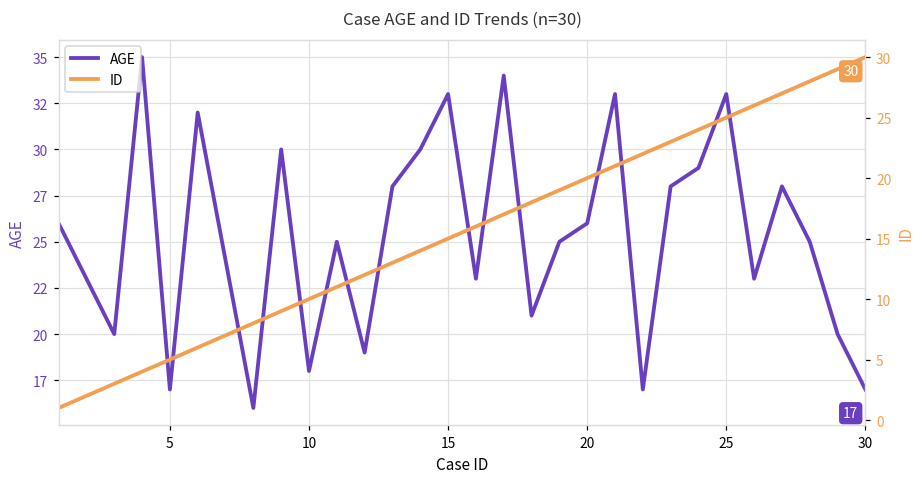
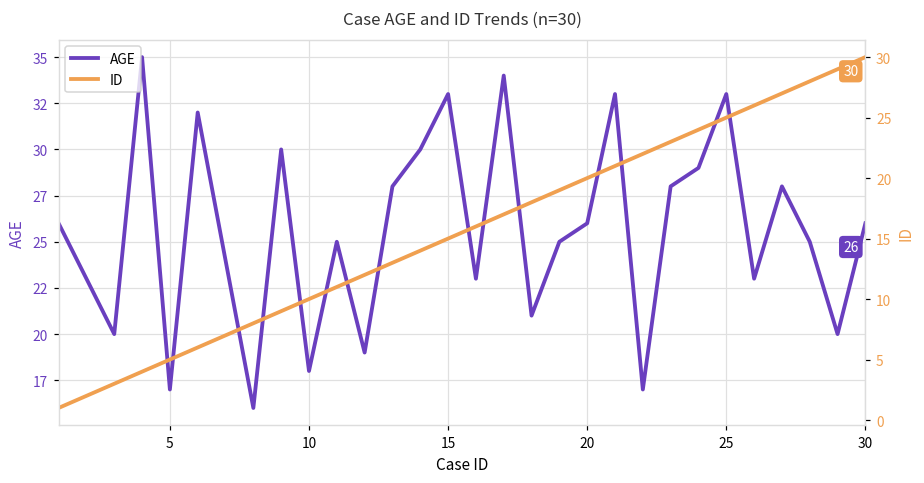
AGE, 30: 17 -> 26
